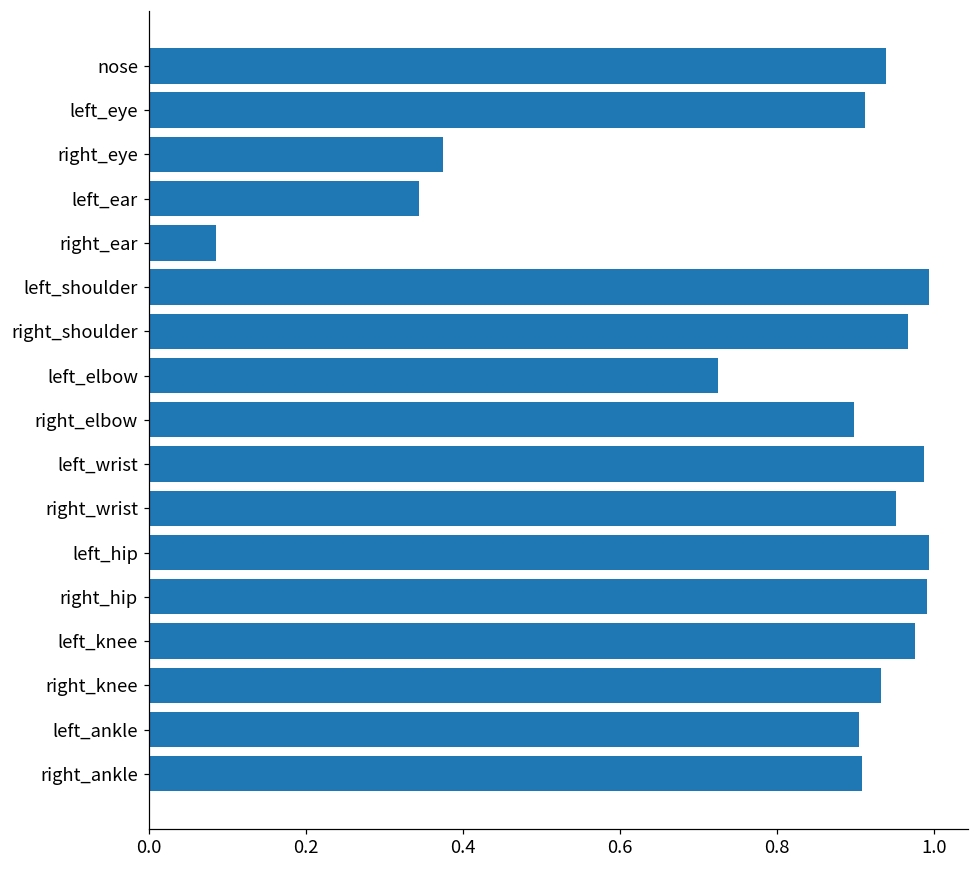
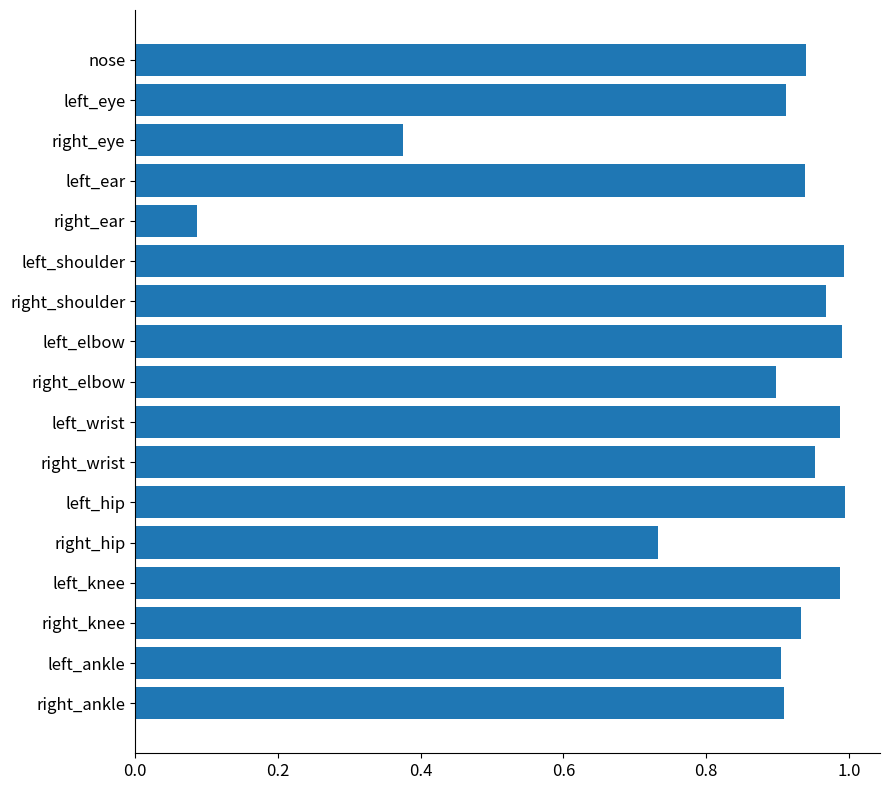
left_ear: 0.34 -> 0.94
left_elbow: 0.73 -> 0.99
right_hip: 0.99 -> 0.73
left_knee: 0.98 -> 0.99
